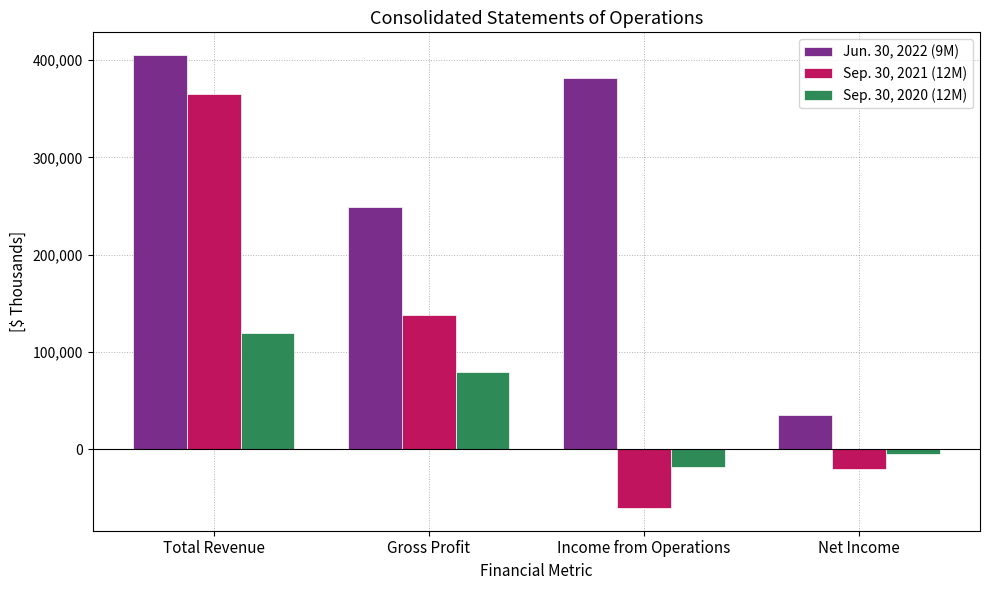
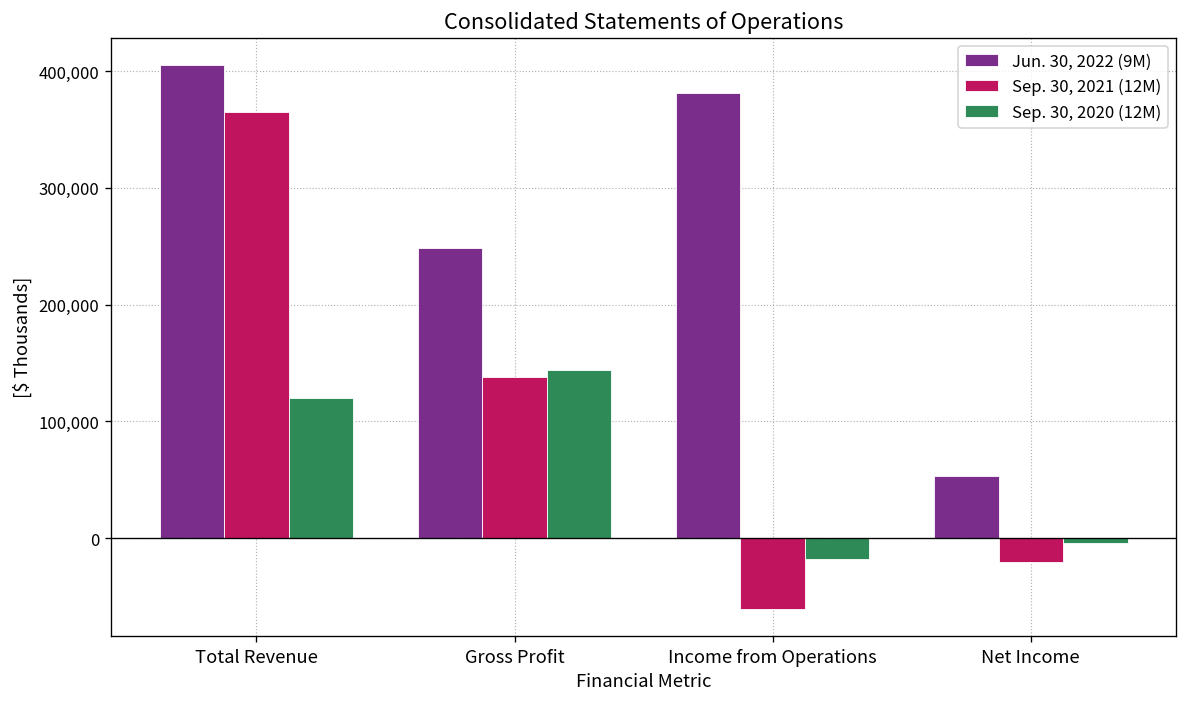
Sep. 30, 2020 (12M), Gross Profit: 80,000 -> 140,000
Jun. 30, 2022 (9M), Net Income: 40,000 -> 50,000
